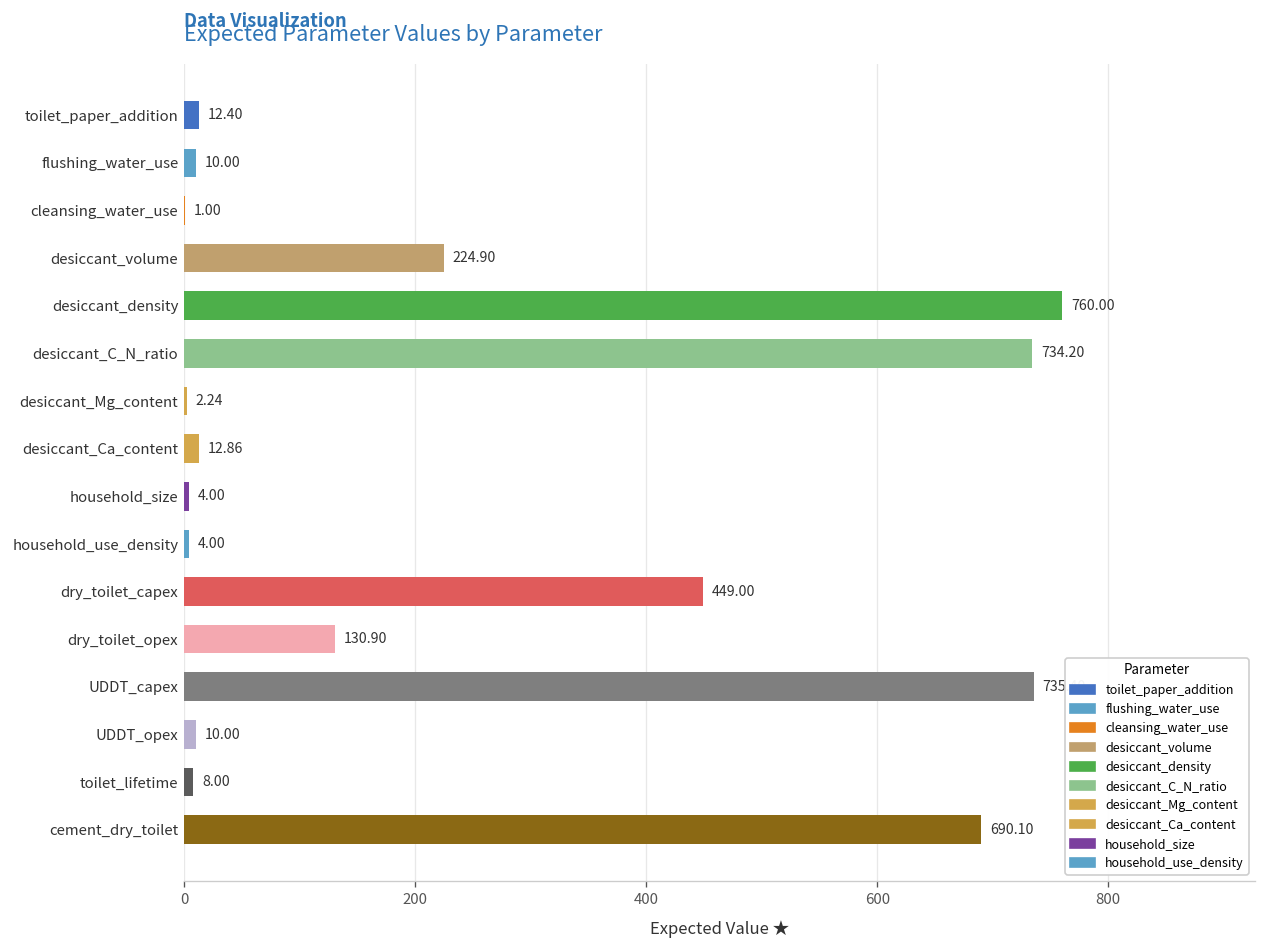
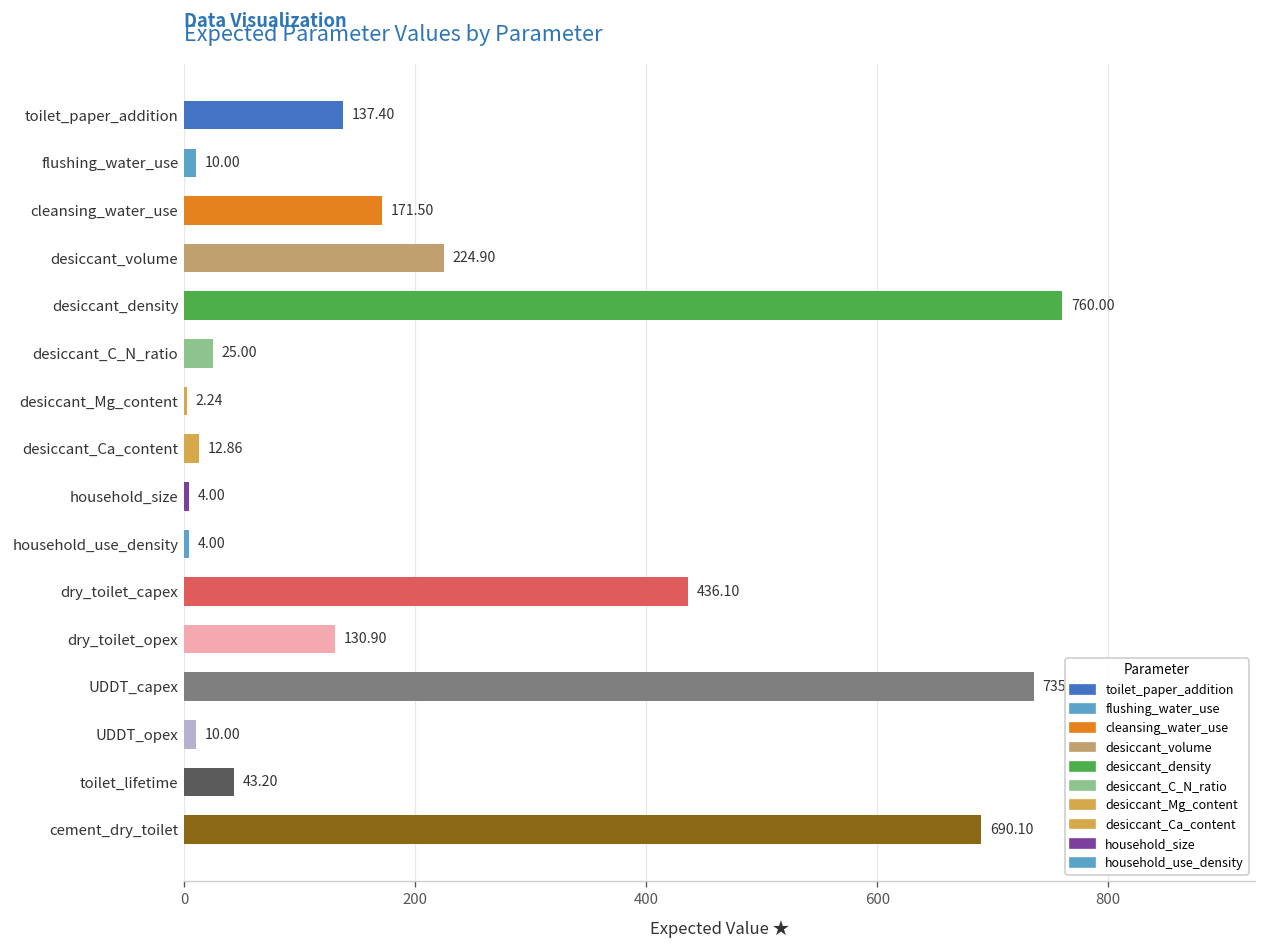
toilet_paper_addition: 12.40 -> 137.40
cleansing_water_use: 1.00 -> 171.50
desiccant_C_N_ratio: 734.20 -> 25.00
dry_toilet_capex: 449.00 -> 436.10
toilet_lifetime: 8.00 -> 43.20
